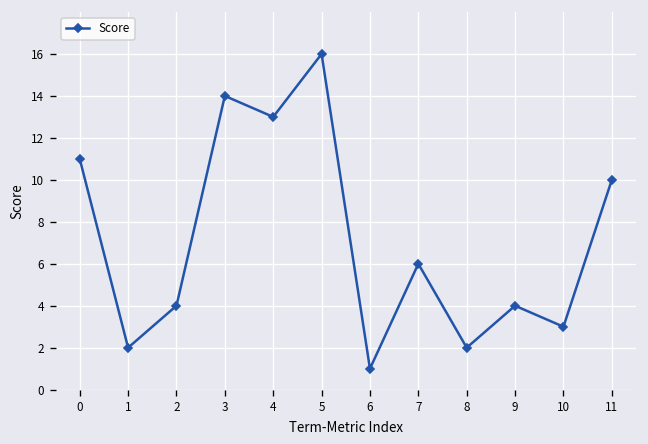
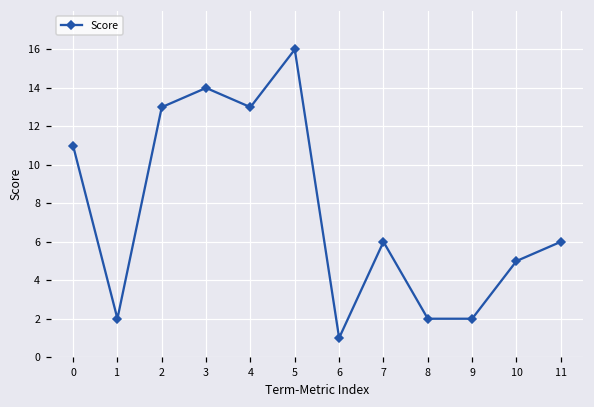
2: 4 -> 13
9: 4 -> 2
10: 3 -> 5
11: 10 -> 6
